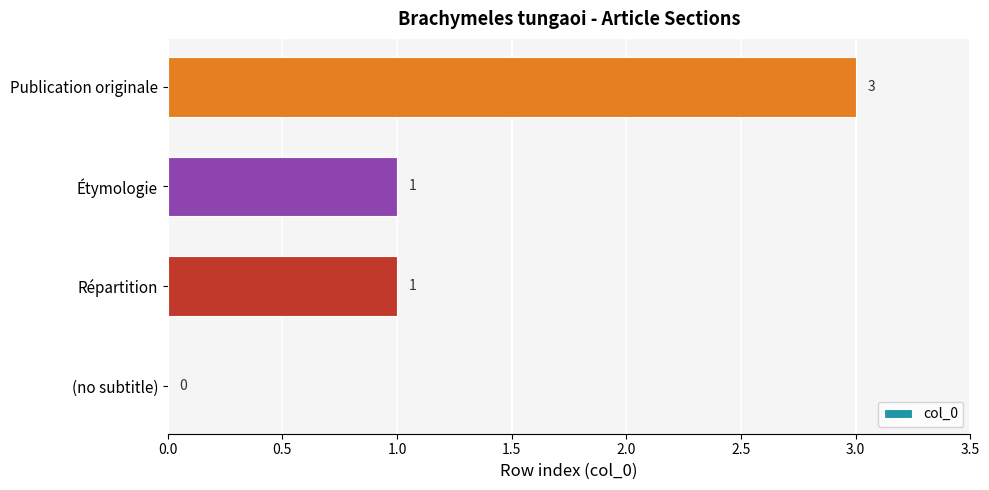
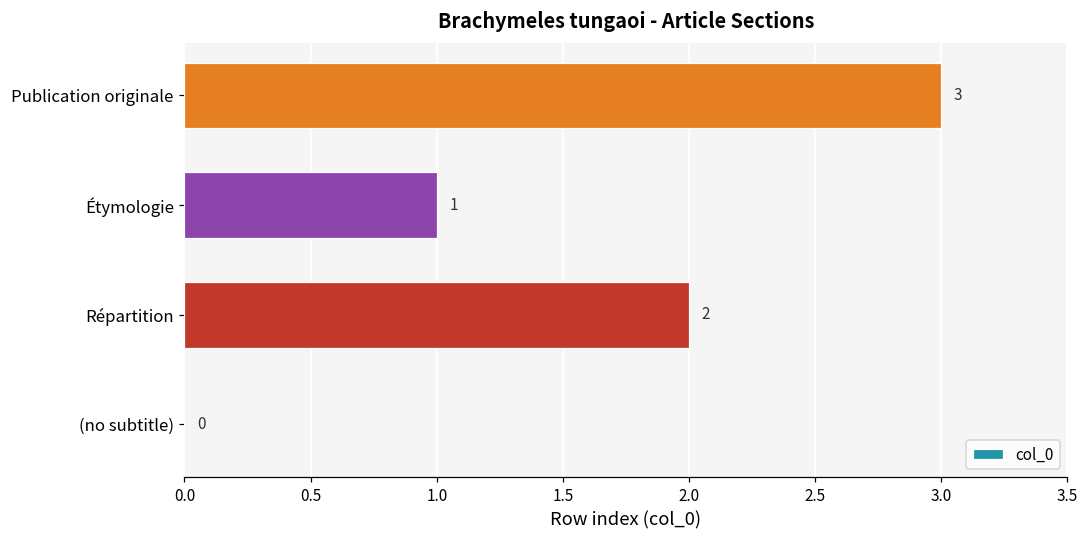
Répartition: 1 -> 2
